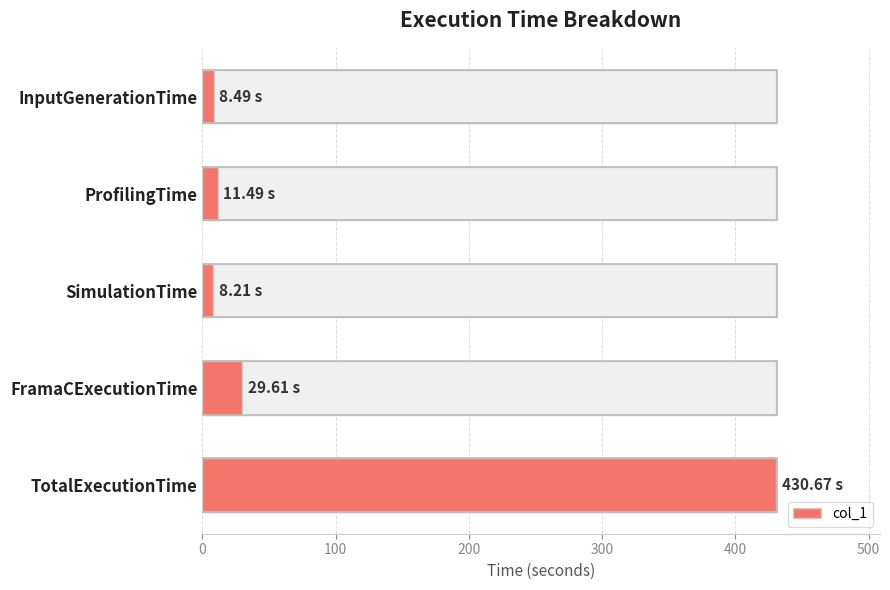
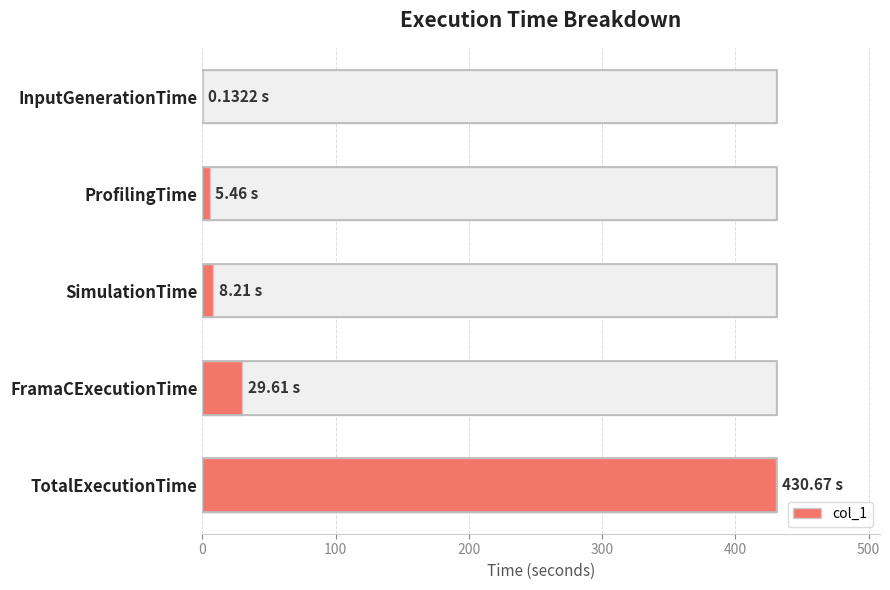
col_1, InputGenerationTime: 8.49 -> 0.1322
col_1, ProfilingTime: 11.49 -> 5.46
